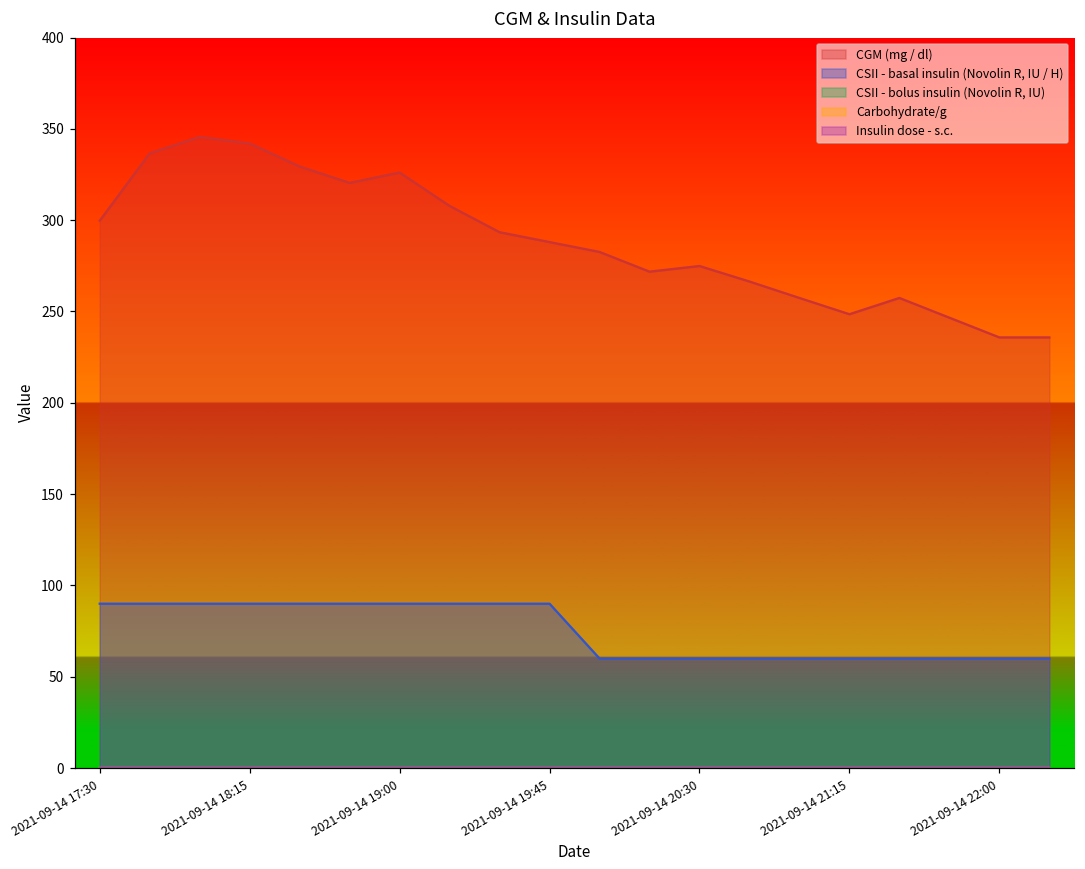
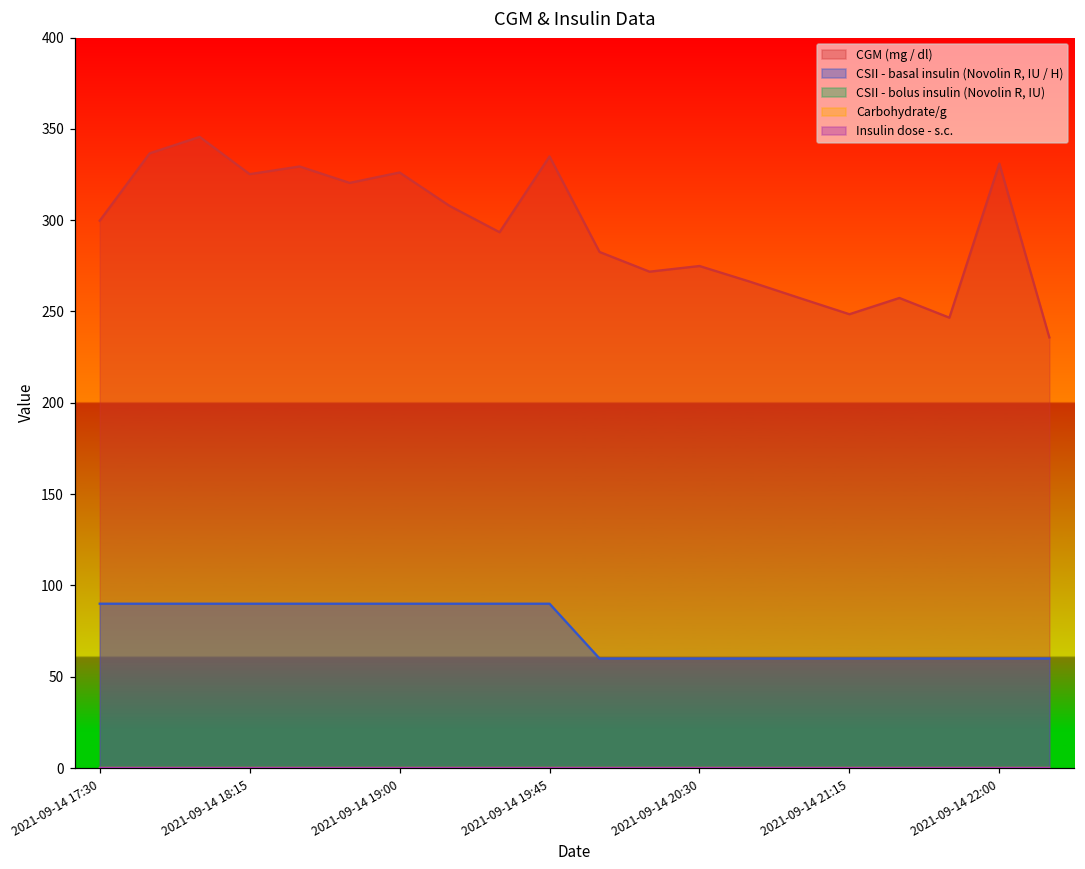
CGM (mg / dl), 2021-09-14 18:15: 342 -> 325
CGM (mg / dl), 2021-09-14 19:45: 288 -> 335
CGM (mg / dl), 2021-09-14 22:00: 236 -> 331
